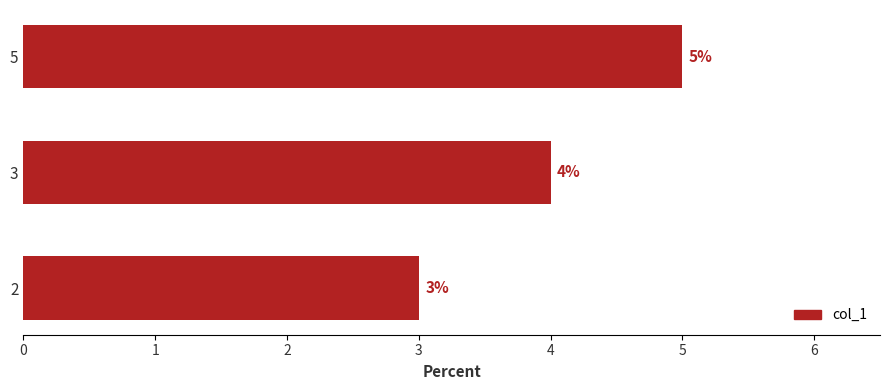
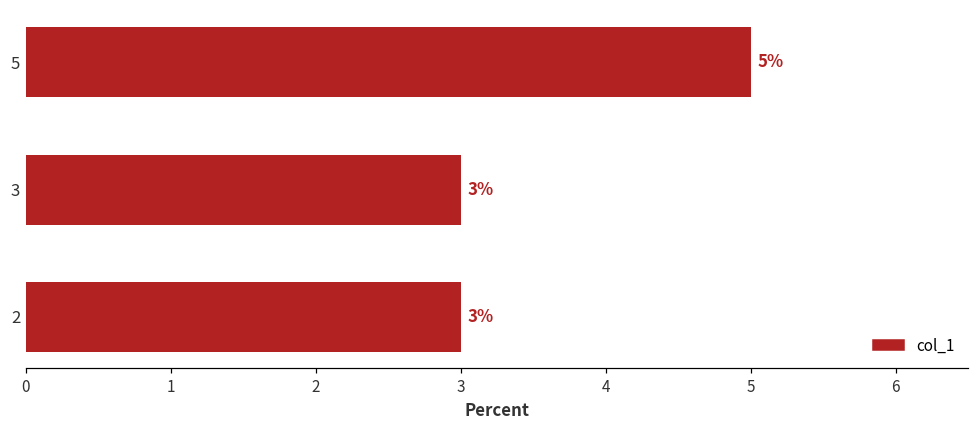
3: 4% -> 3%
